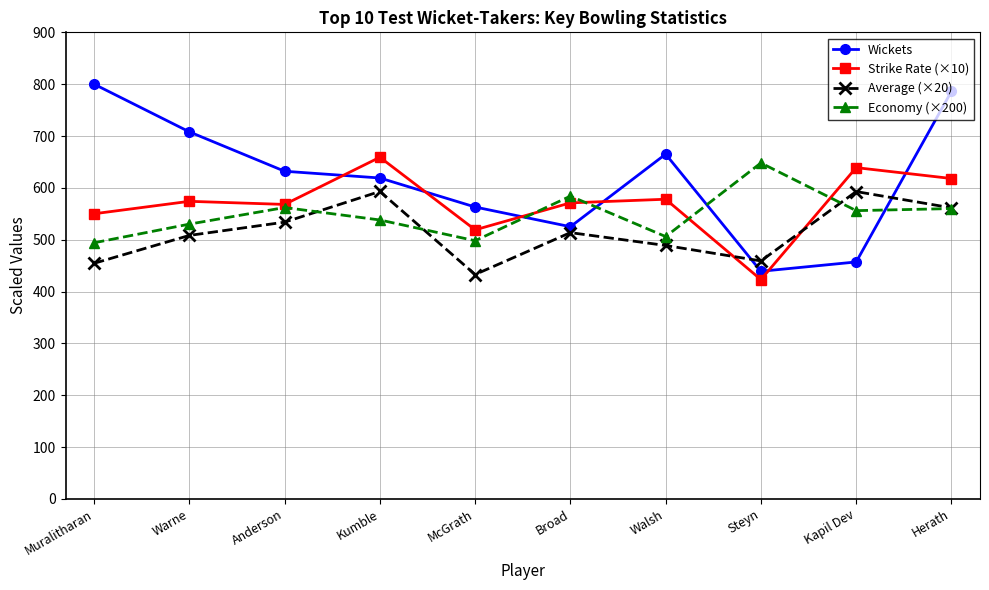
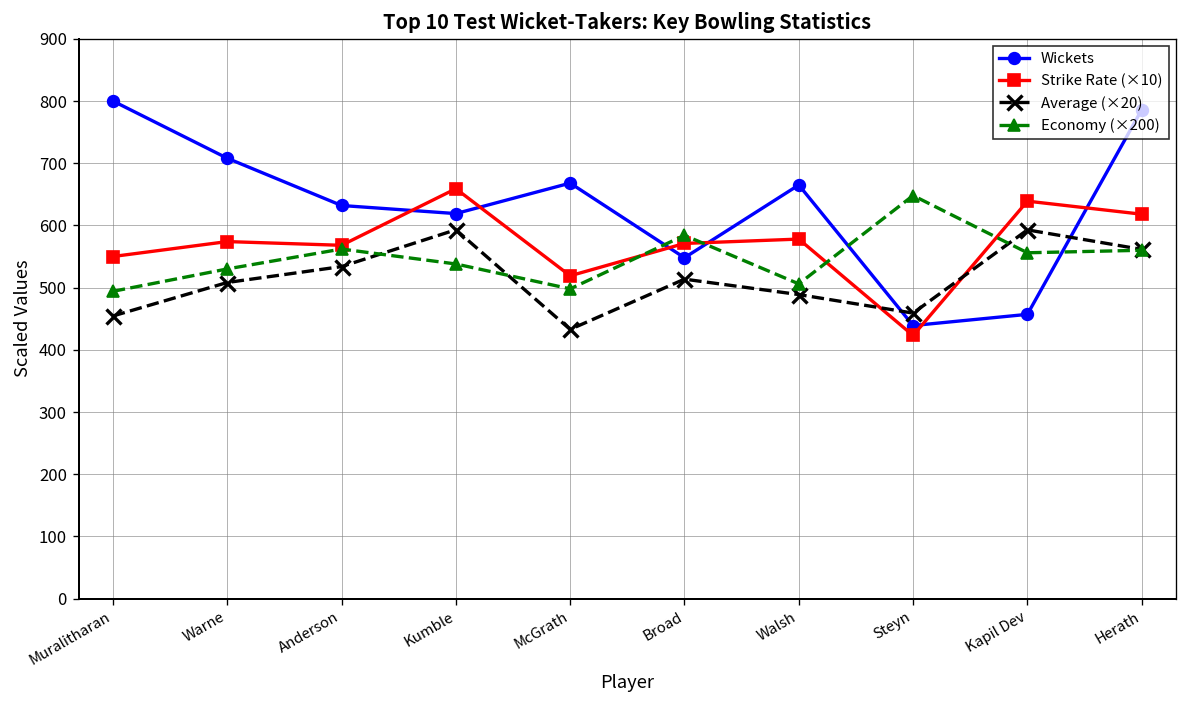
Wickets, McGrath: 560 -> 670
Wickets, Broad: 530 -> 550
